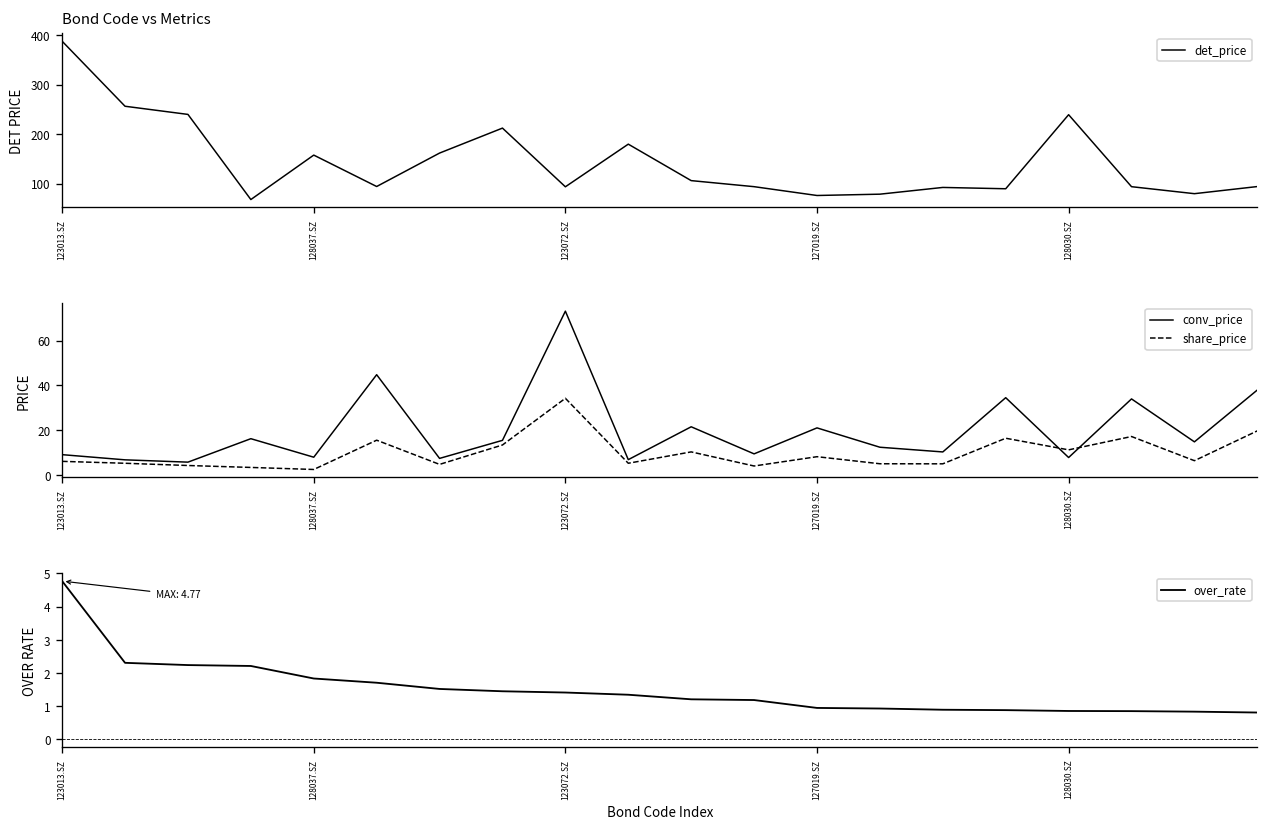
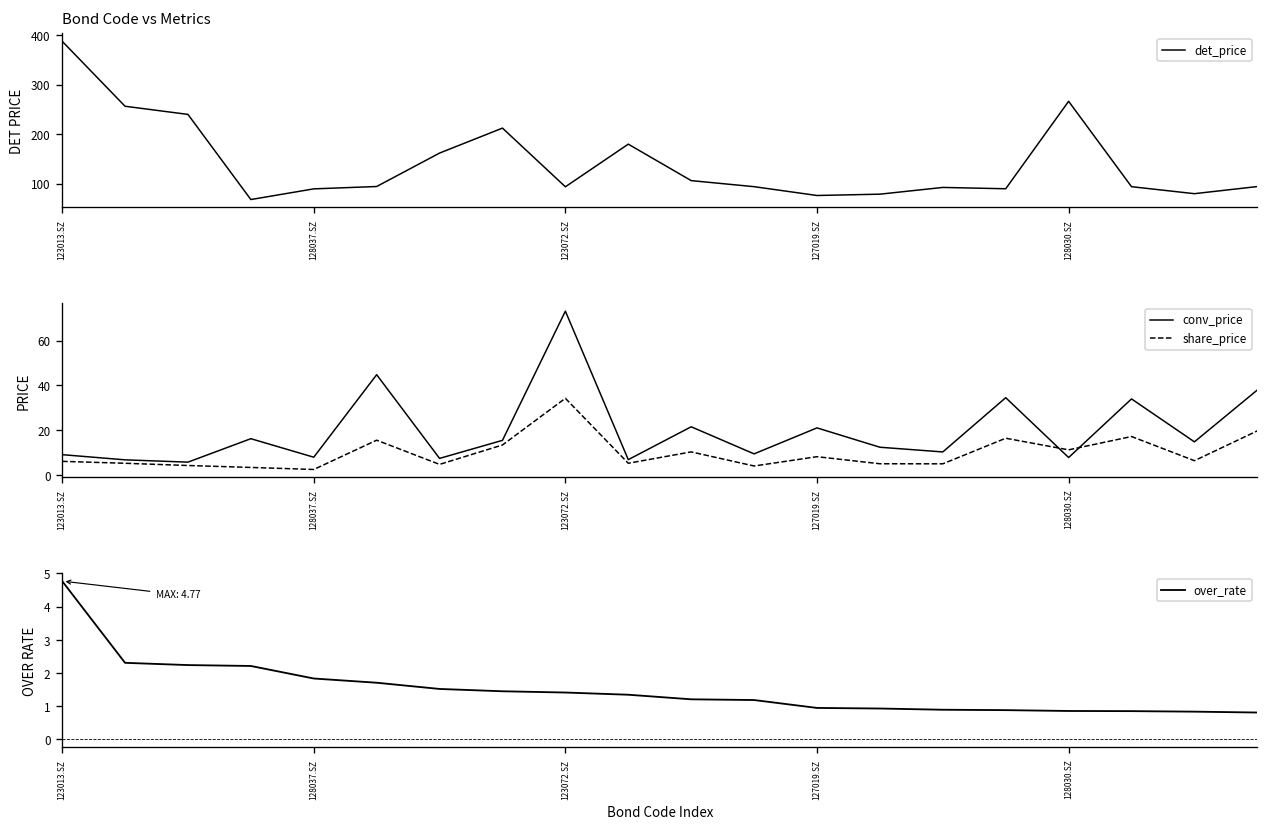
Bond Code vs Metrics, 128037.SZ: 160 -> 90
Bond Code vs Metrics, 128030.SZ: 240 -> 270
